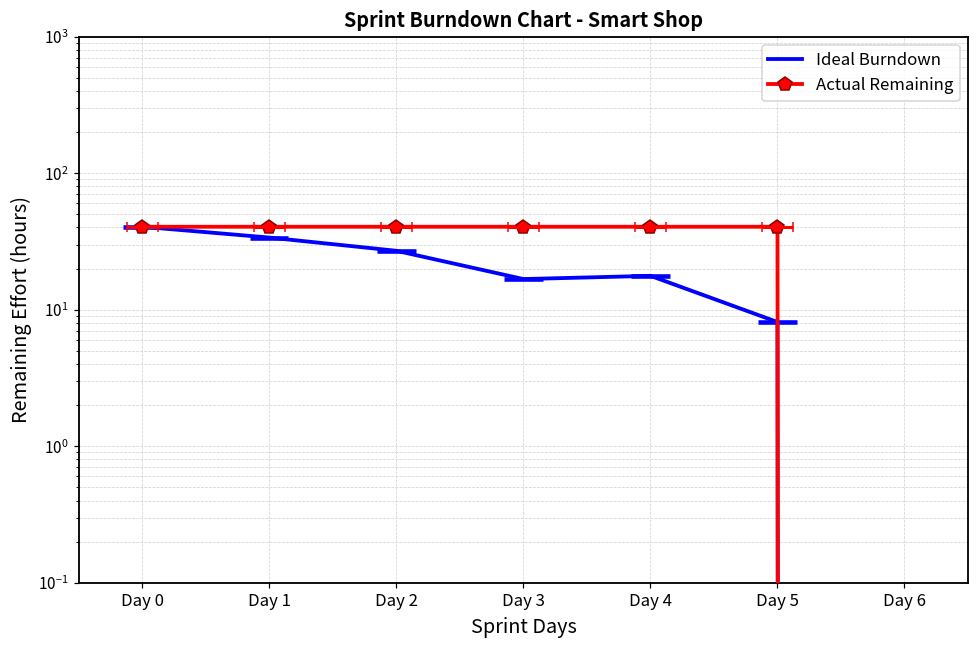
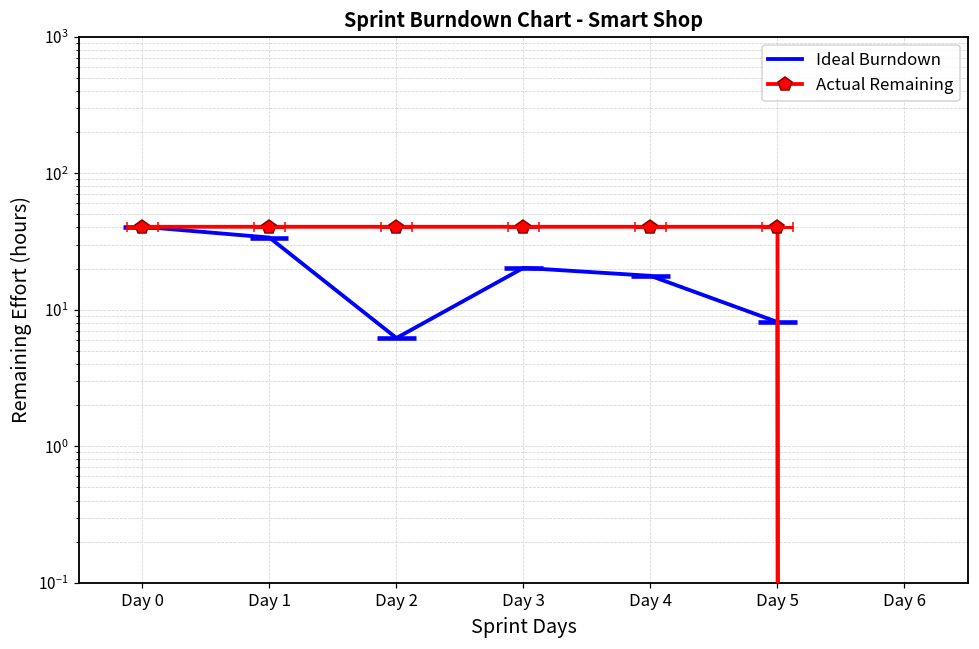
Ideal Burndown, Day 2: 27 -> 6
Ideal Burndown, Day 3: 17 -> 20
